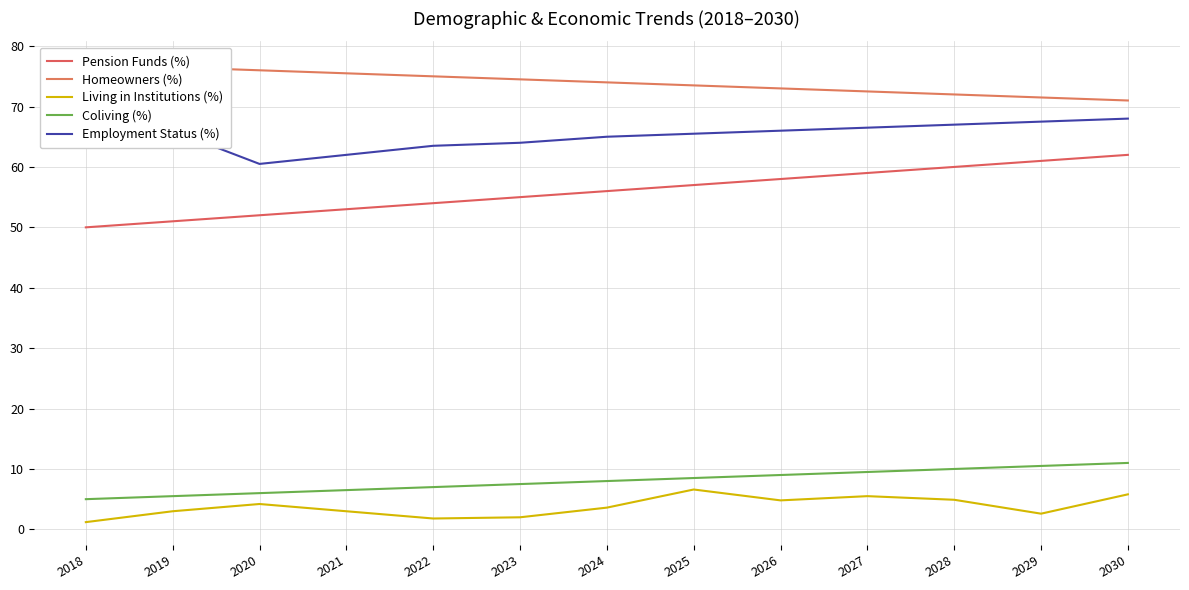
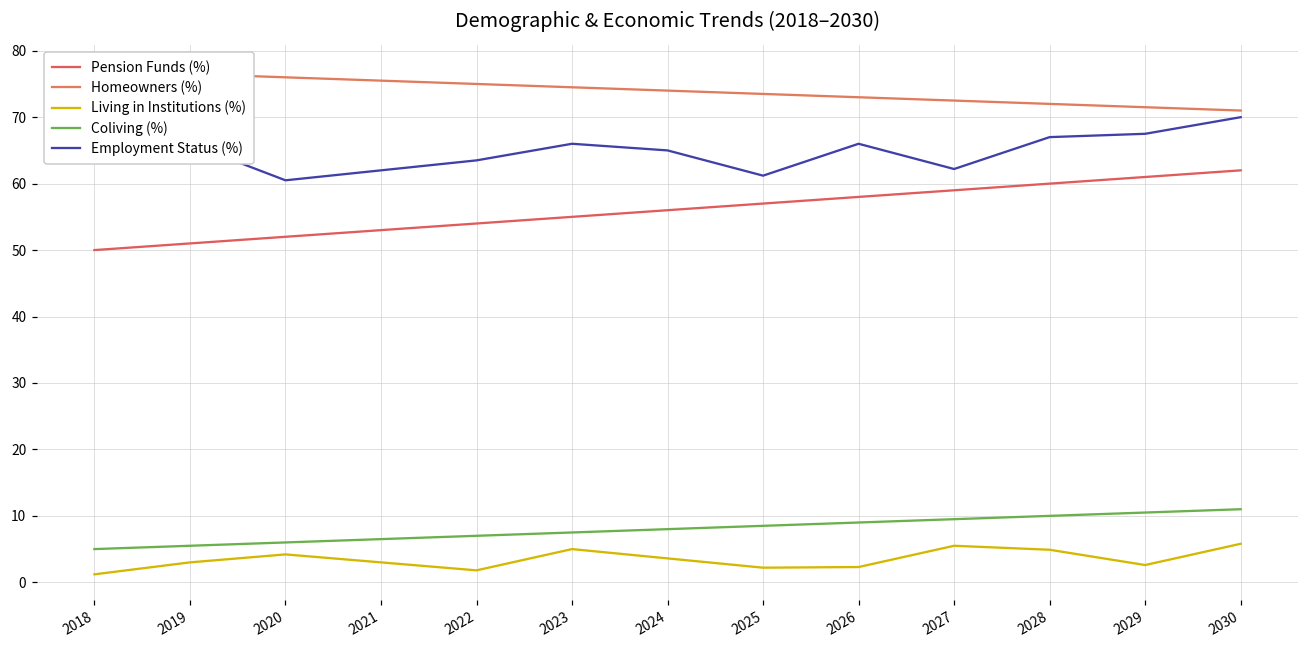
Living in Institutions (%), 2023: 2 -> 5
Employment Status (%), 2023: 64 -> 66
Living in Institutions (%), 2025: 7 -> 2
Employment Status (%), 2025: 66 -> 61
Living in Institutions (%), 2026: 5 -> 2
Employment Status (%), 2027: 67 -> 62
Employment Status (%), 2030: 68 -> 70
